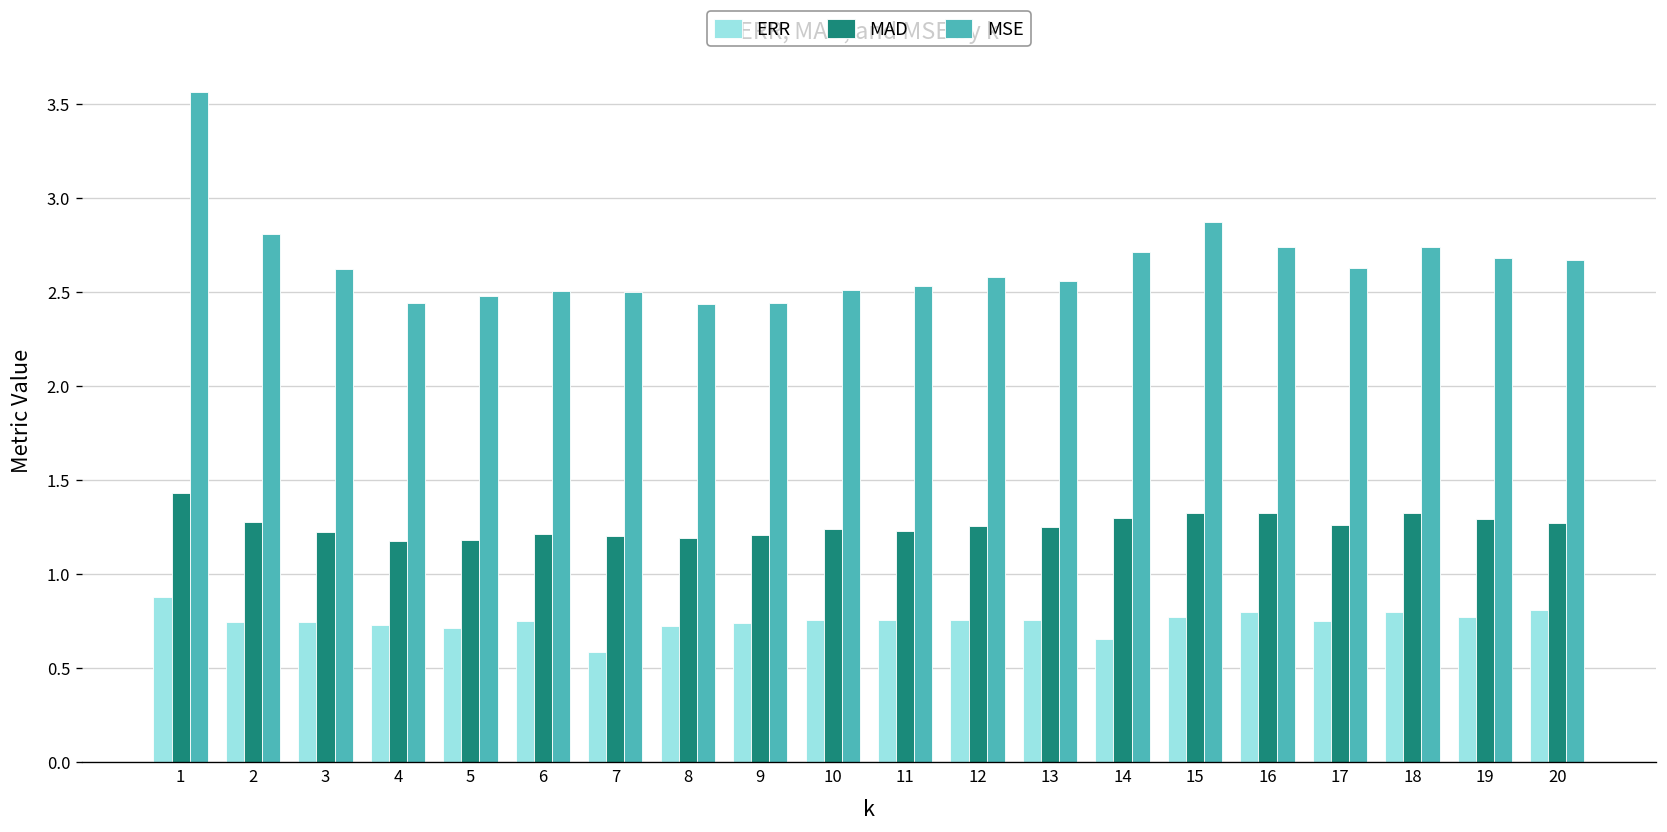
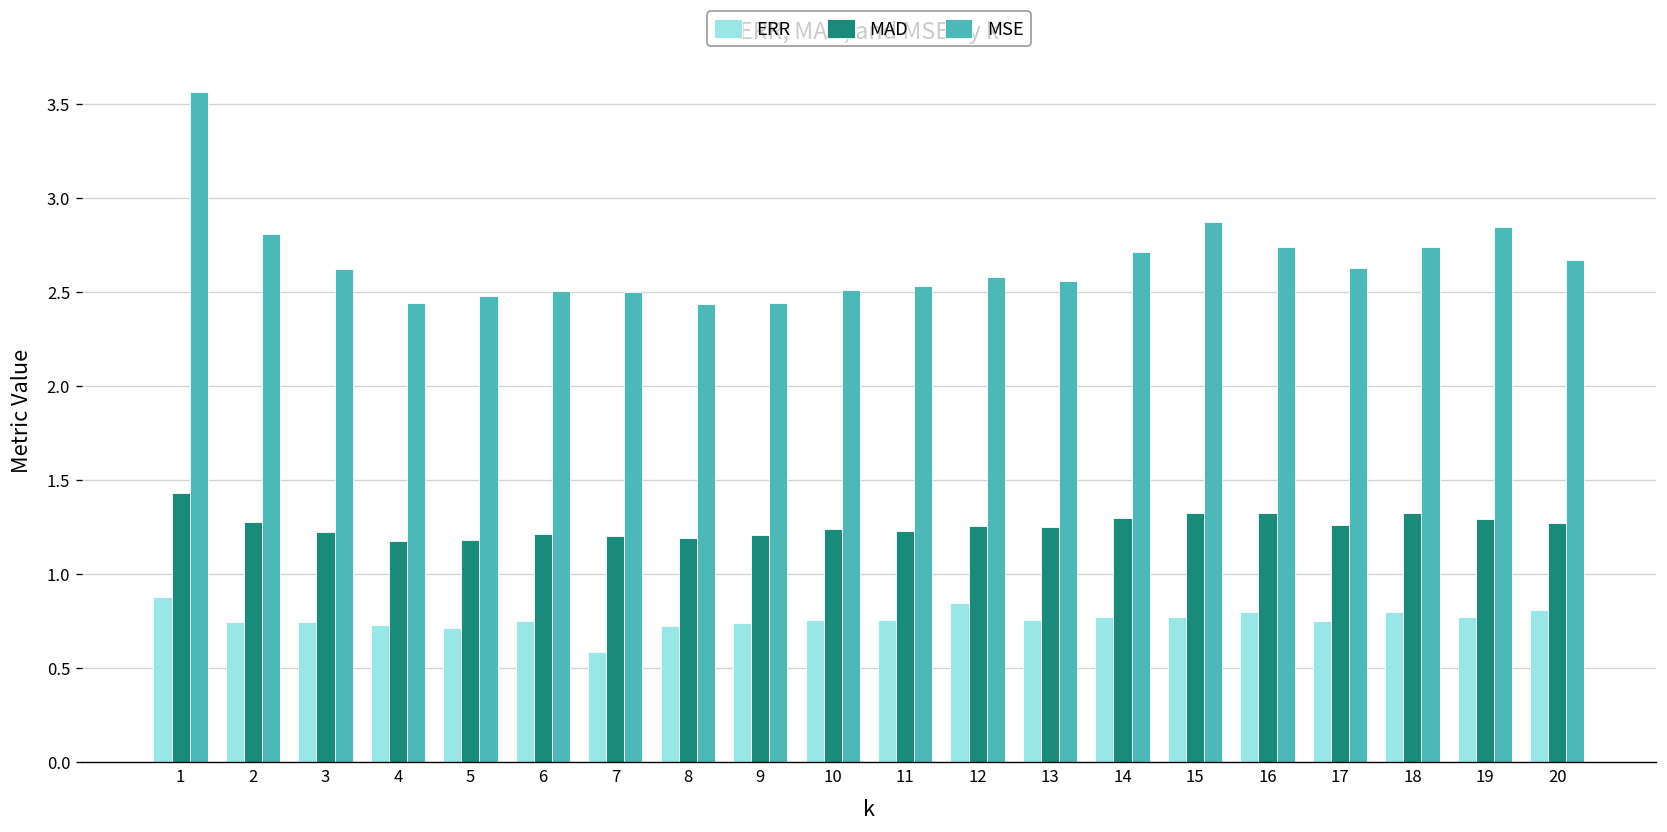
ERR, 12: 0.76 -> 0.85
ERR, 14: 0.66 -> 0.77
MSE, 19: 2.68 -> 2.85
